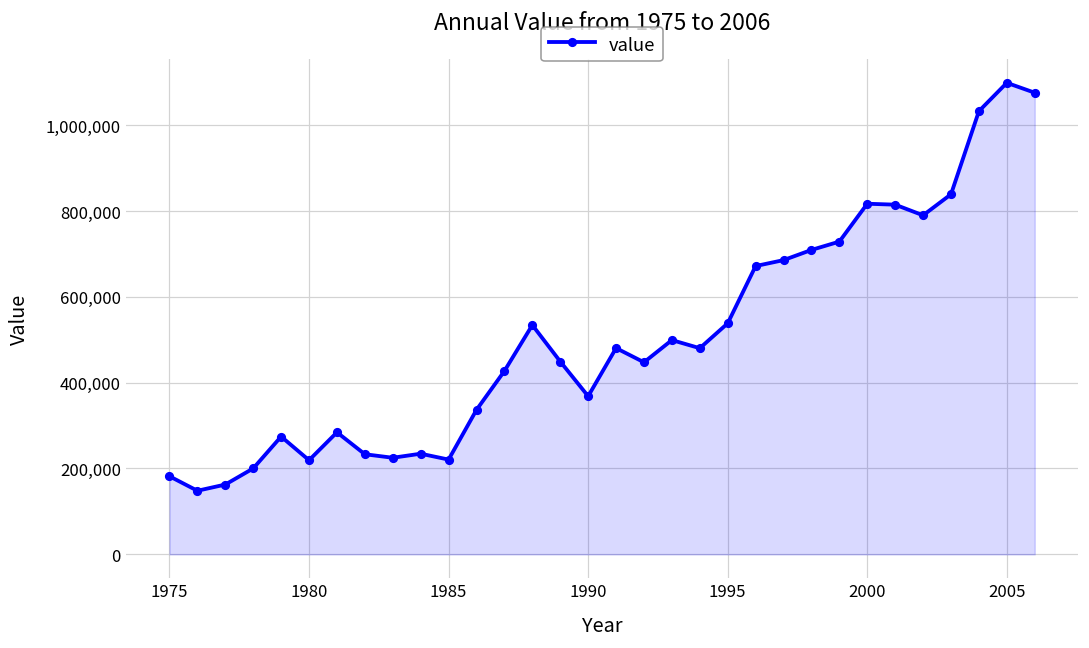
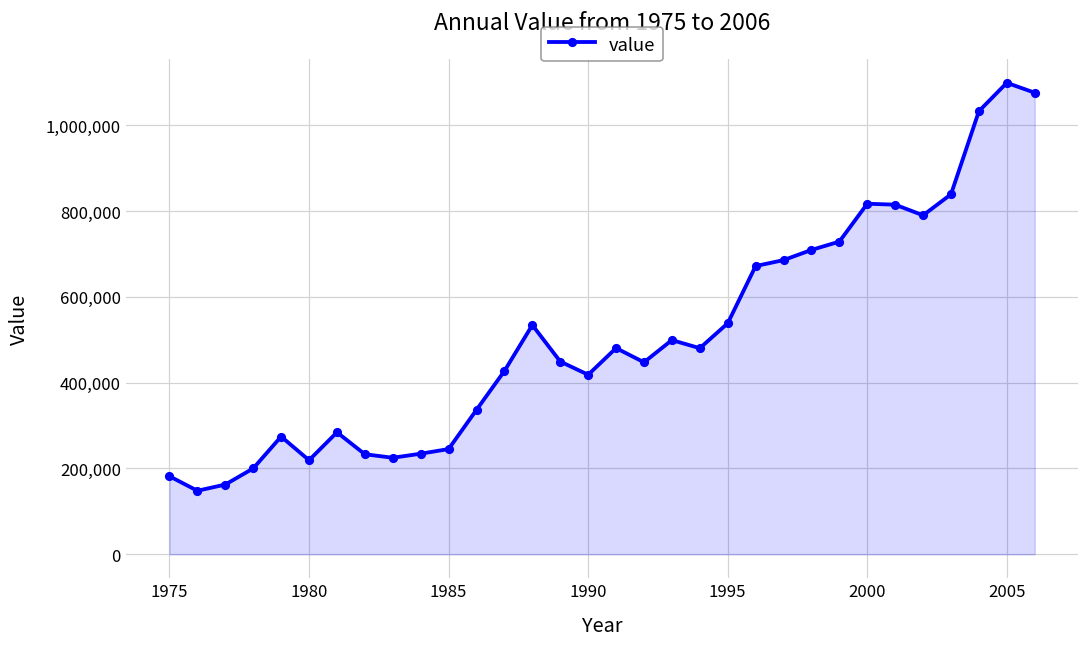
1985: 220,000 -> 250,000
1990: 370,000 -> 420,000
